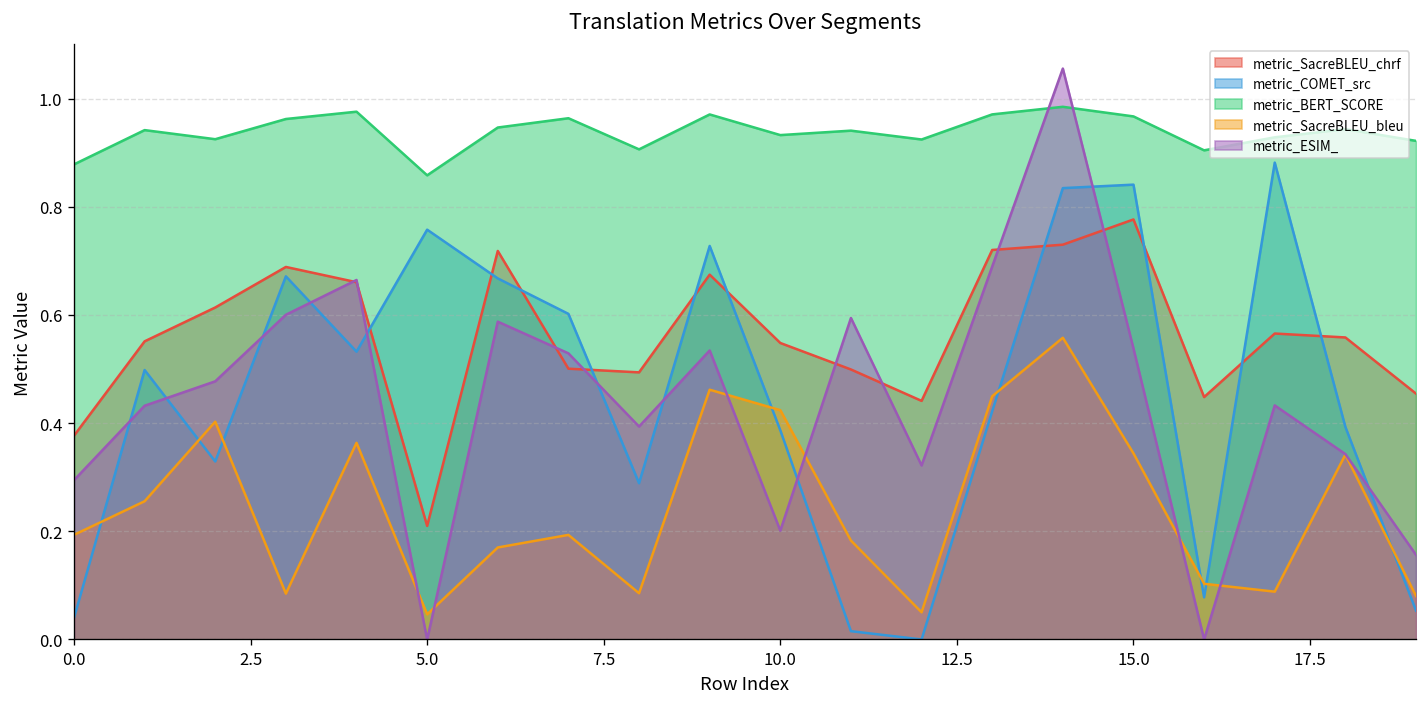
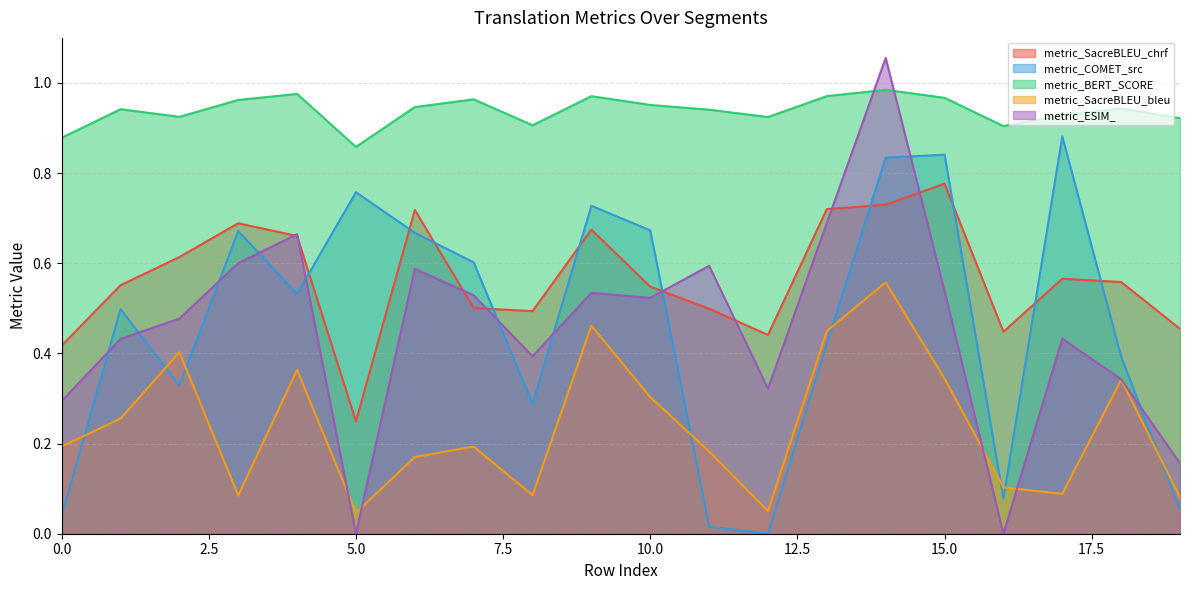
metric_SacreBLEU_chrf, 0.0: 0.38 -> 0.42
metric_SacreBLEU_chrf, 5.0: 0.21 -> 0.25
metric_COMET_src, 10.0: 0.39 -> 0.67
metric_BERT_SCORE, 10.0: 0.93 -> 0.95
metric_SacreBLEU_bleu, 10.0: 0.42 -> 0.30
metric_ESIM_, 10.0: 0.20 -> 0.52
